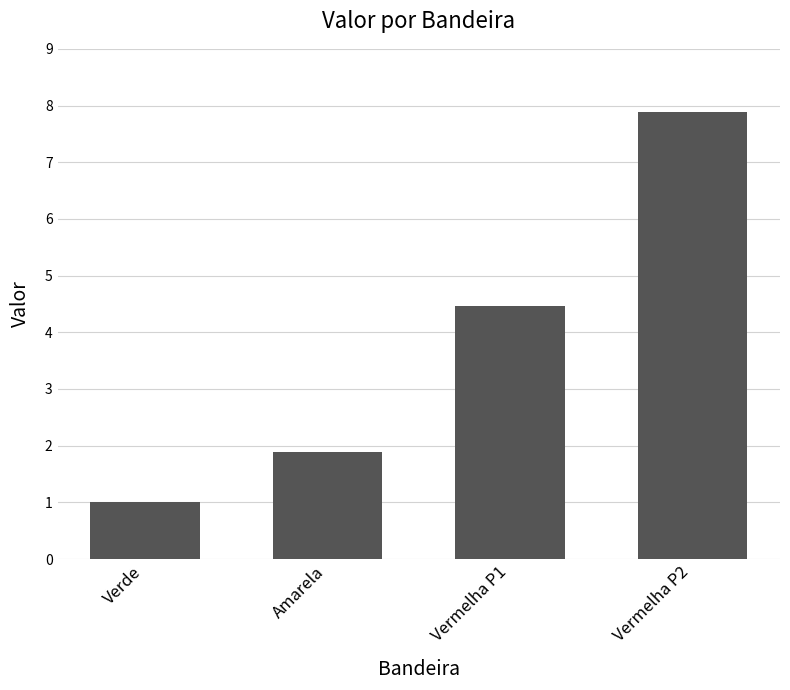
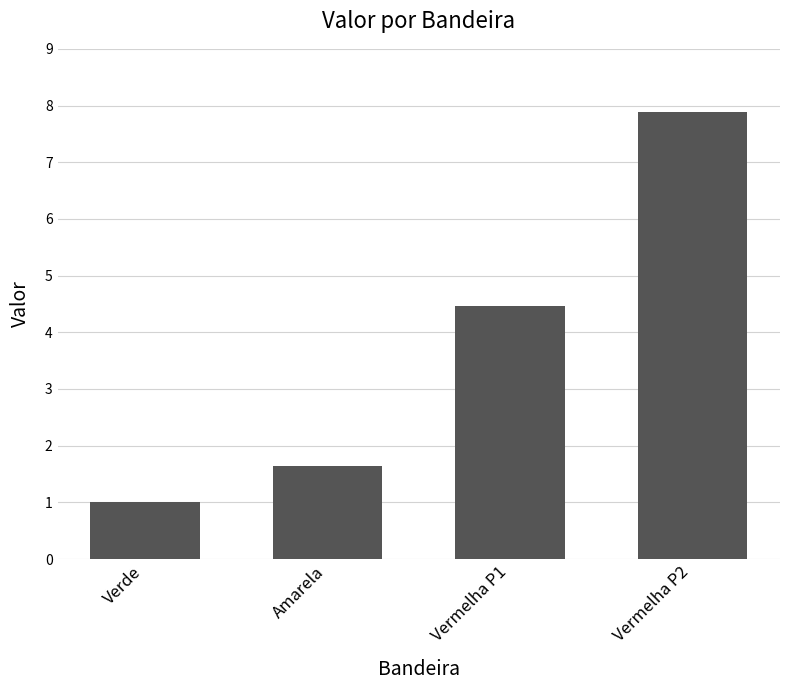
Amarela: 1.9 -> 1.6
